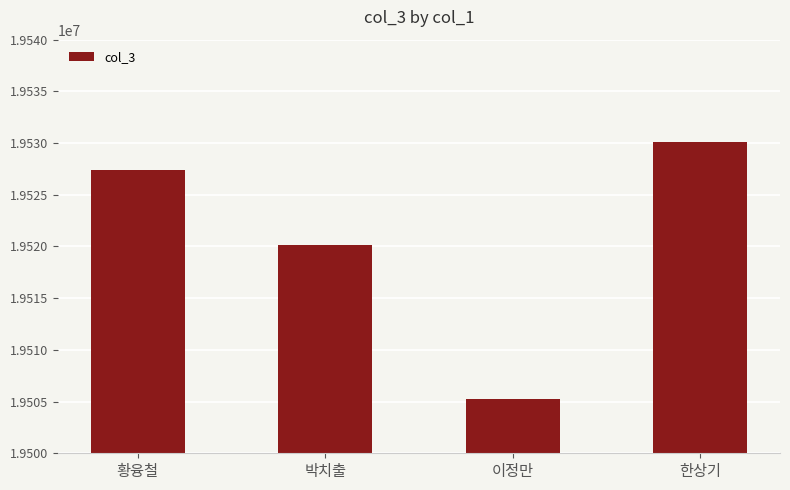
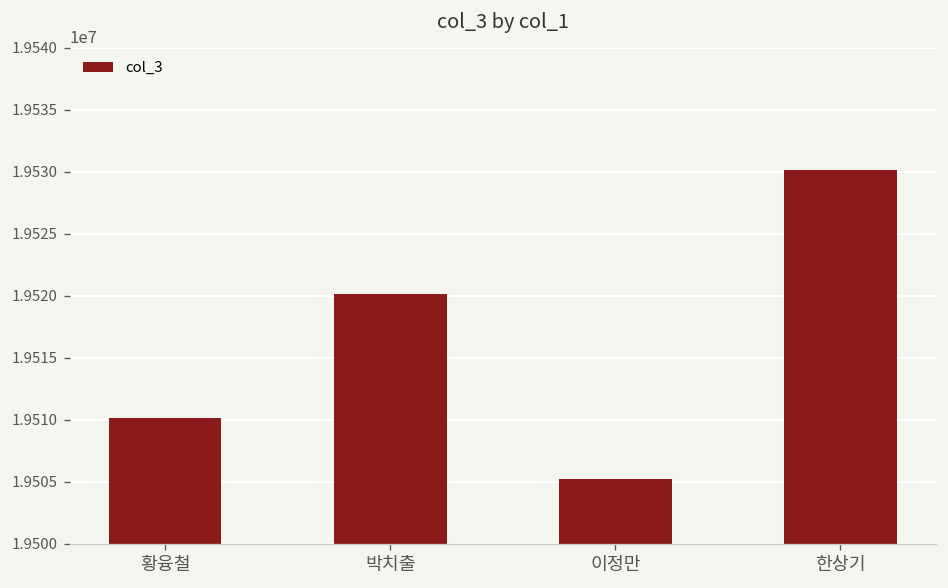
황융철: 19527400 -> 19510100
